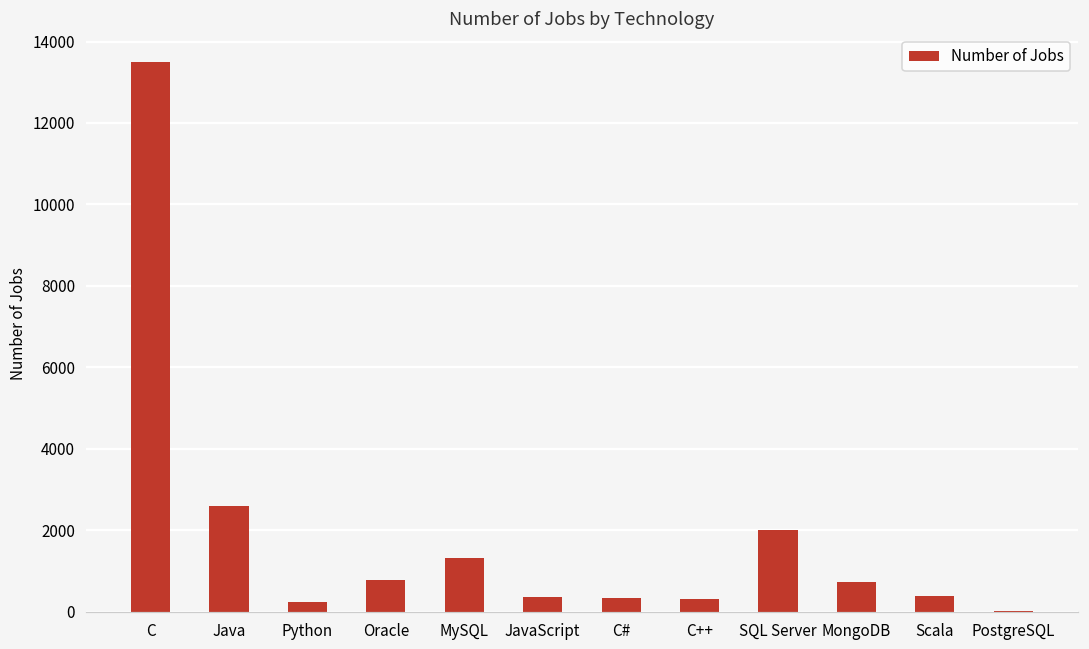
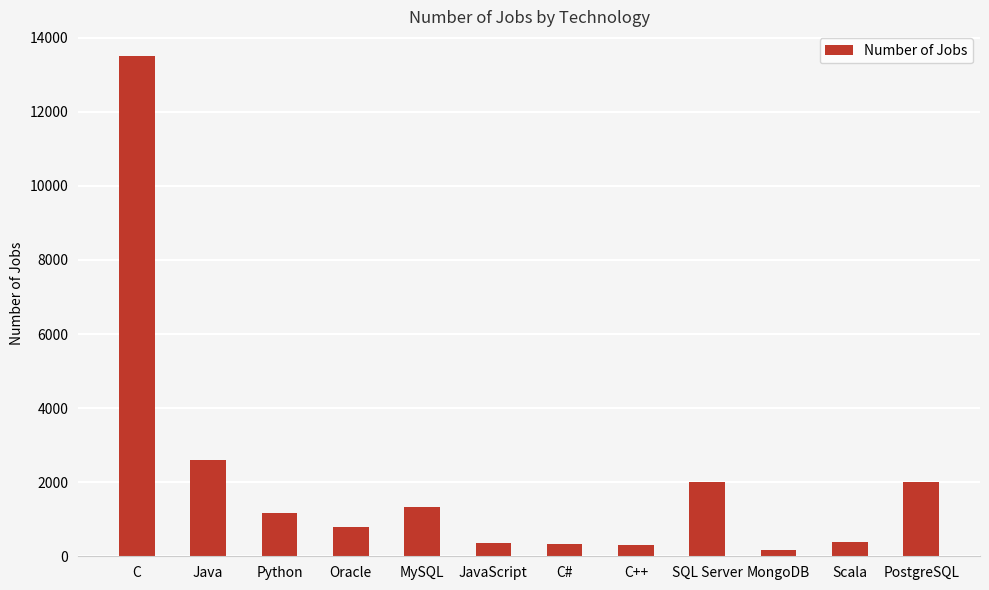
Python: 300 -> 1200
MongoDB: 700 -> 200
PostgreSQL: 0 -> 2000
